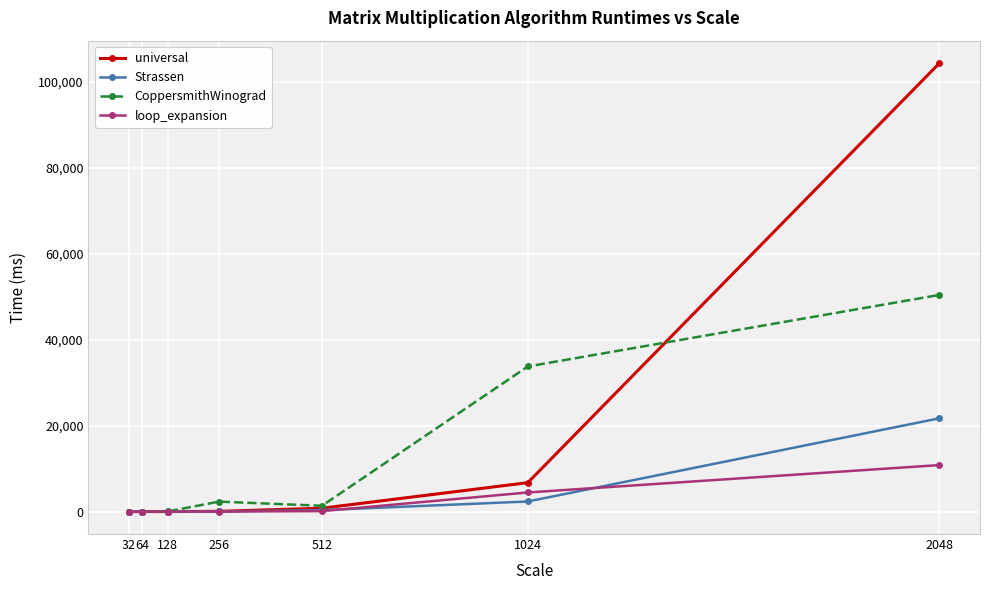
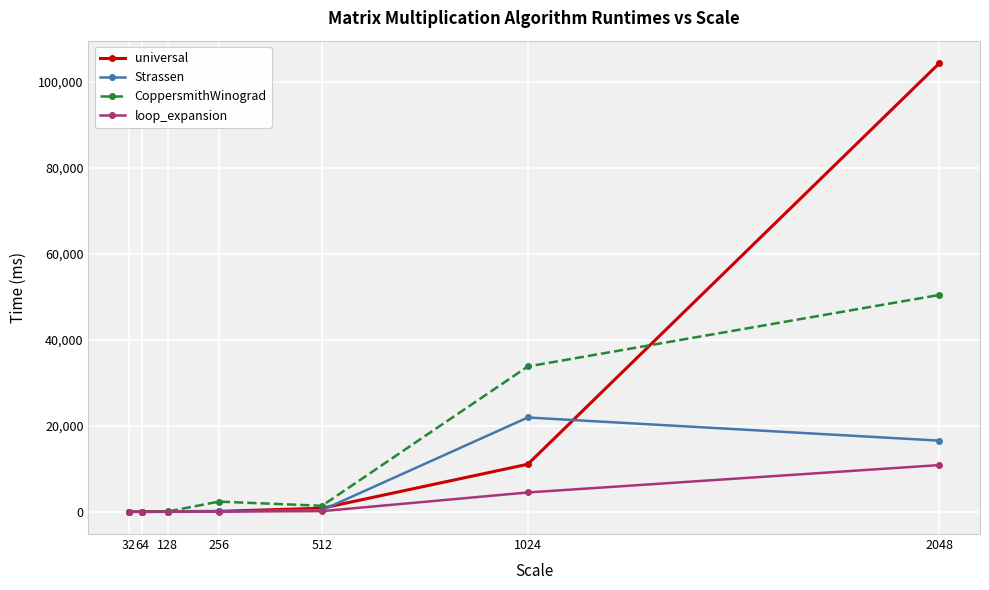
universal, 1024: 7,000 -> 11,000
Strassen, 1024: 2,000 -> 22,000
Strassen, 2048: 22,000 -> 17,000
